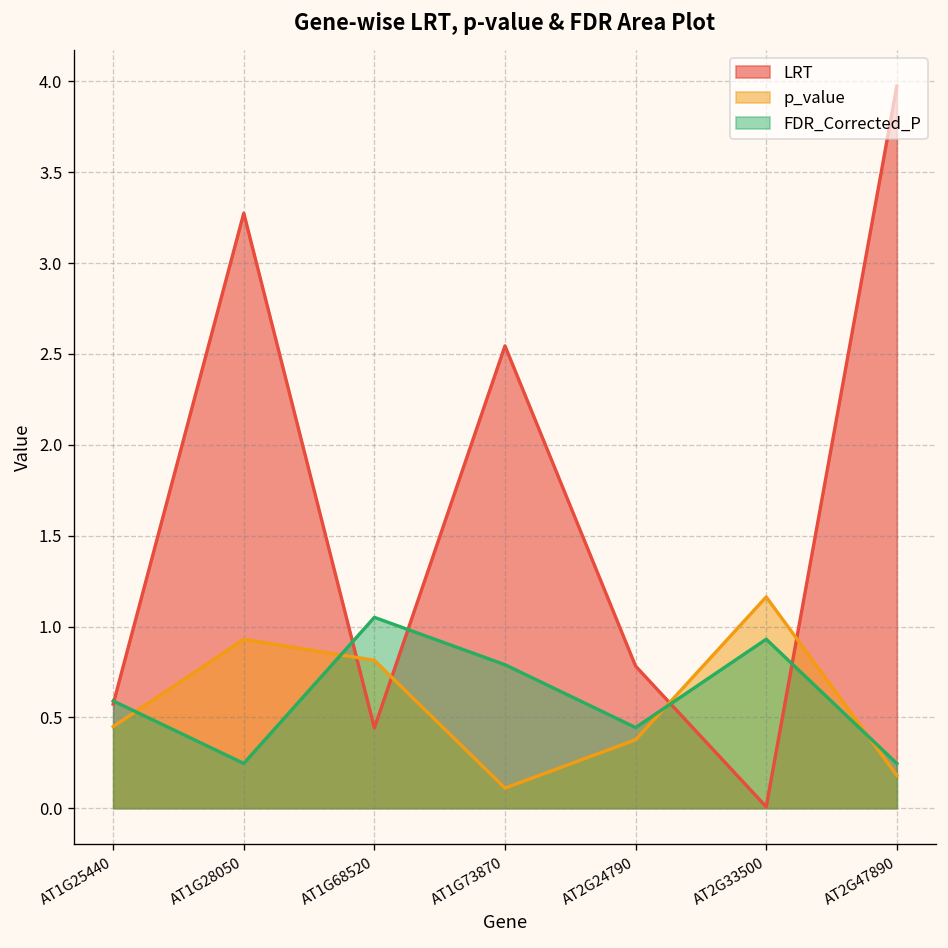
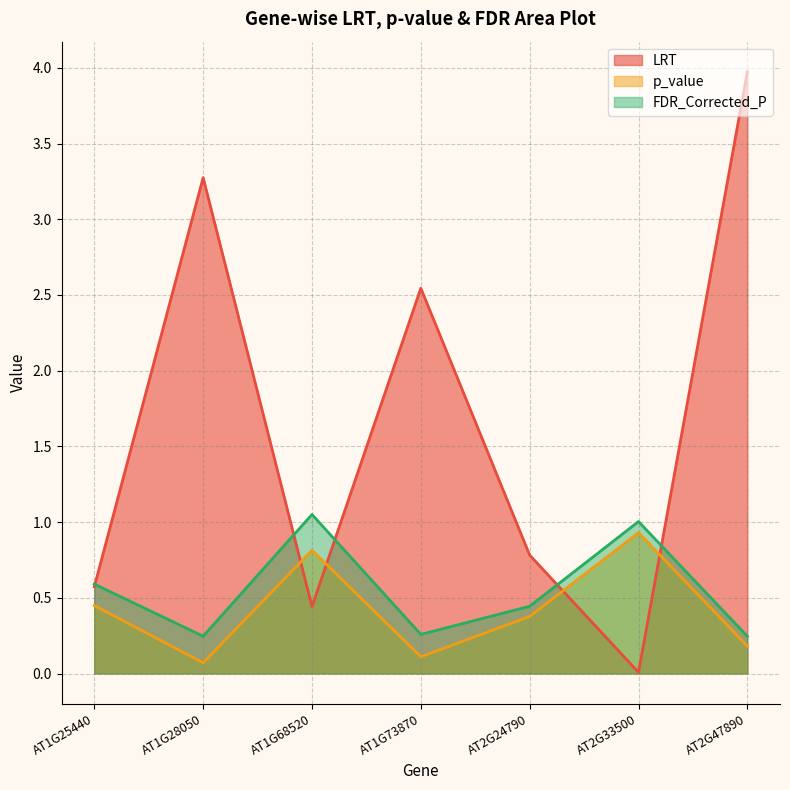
p_value, AT1G28050: 0.93 -> 0.07
FDR_Corrected_P, AT1G73870: 0.79 -> 0.26
p_value, AT2G33500: 1.16 -> 0.93
FDR_Corrected_P, AT2G33500: 0.93 -> 1.00
